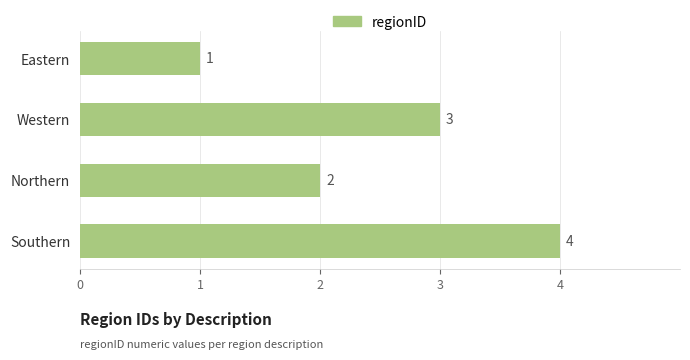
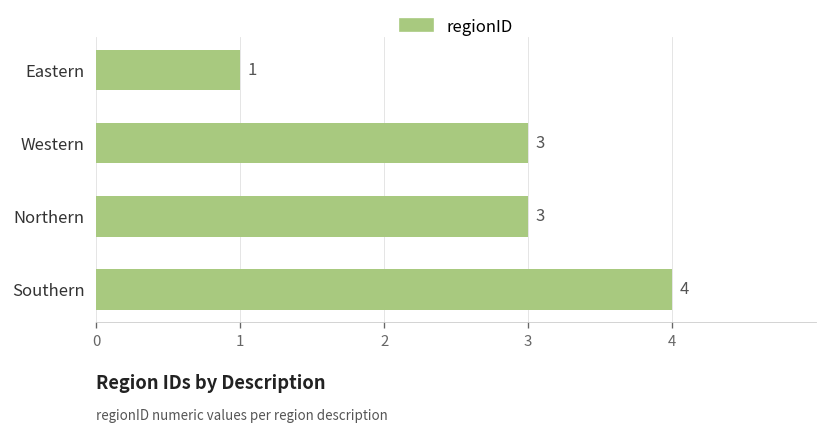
Northern: 2 -> 3
